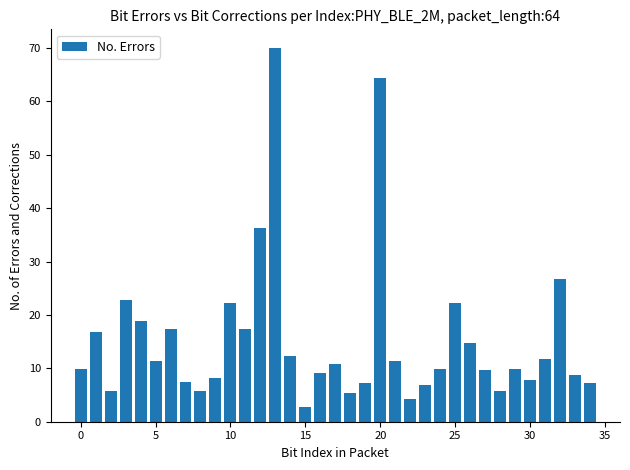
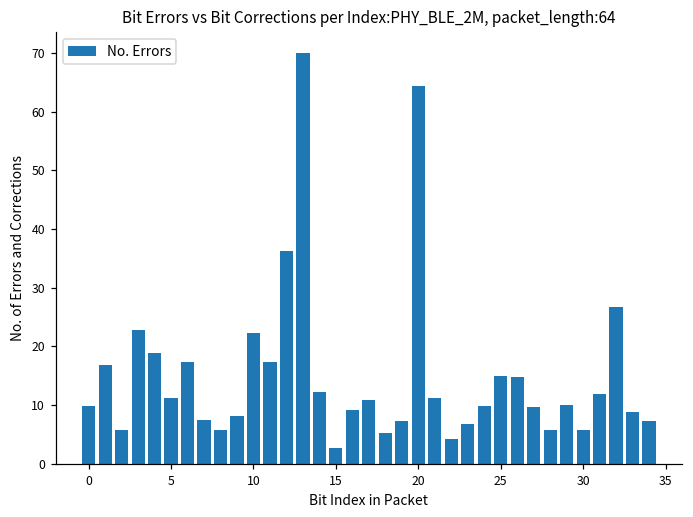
25: 22 -> 15
30: 8 -> 6
